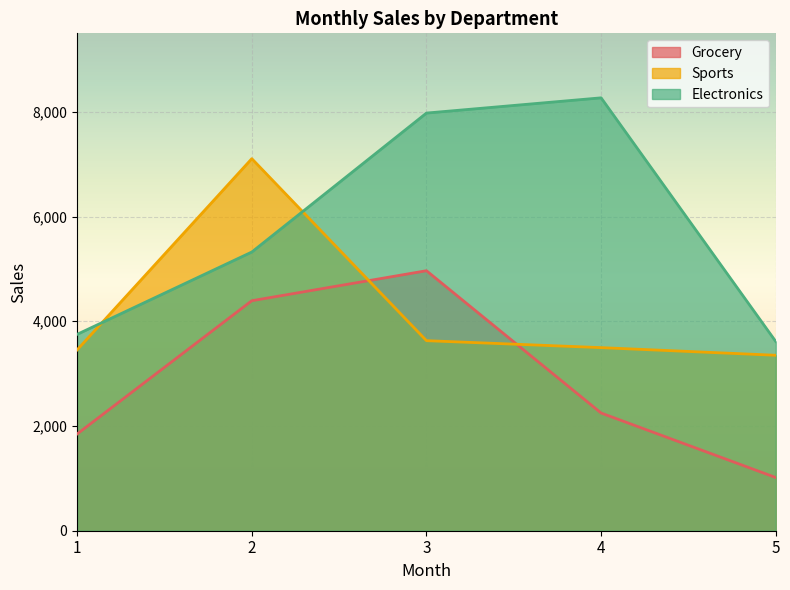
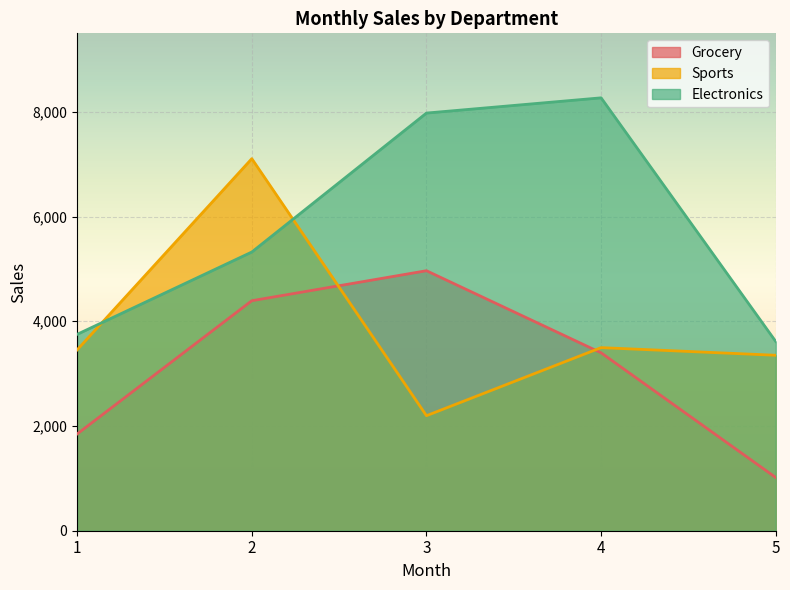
Sports, 3: 3,600 -> 2,200
Grocery, 4: 2,200 -> 3,400
